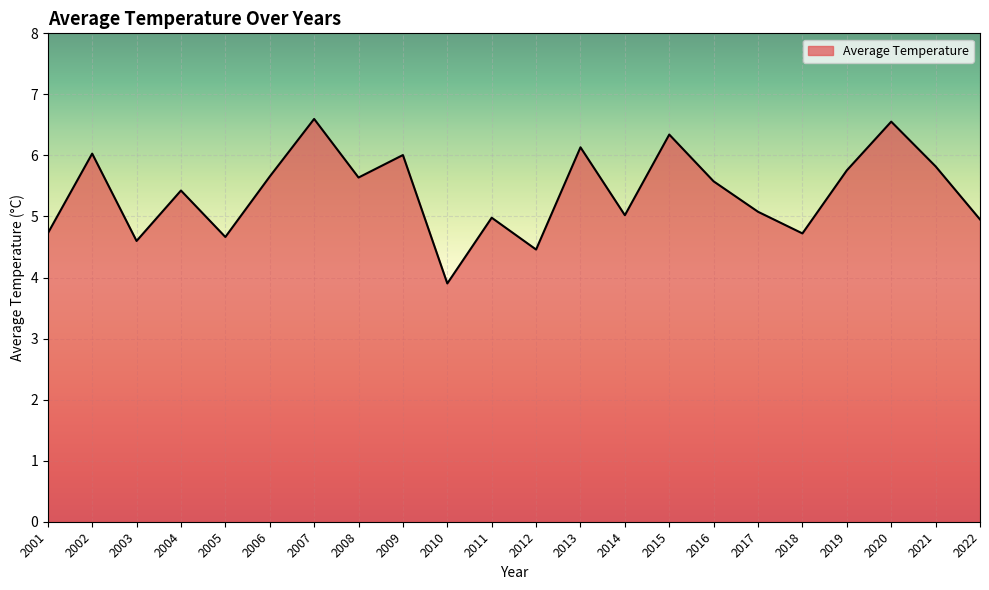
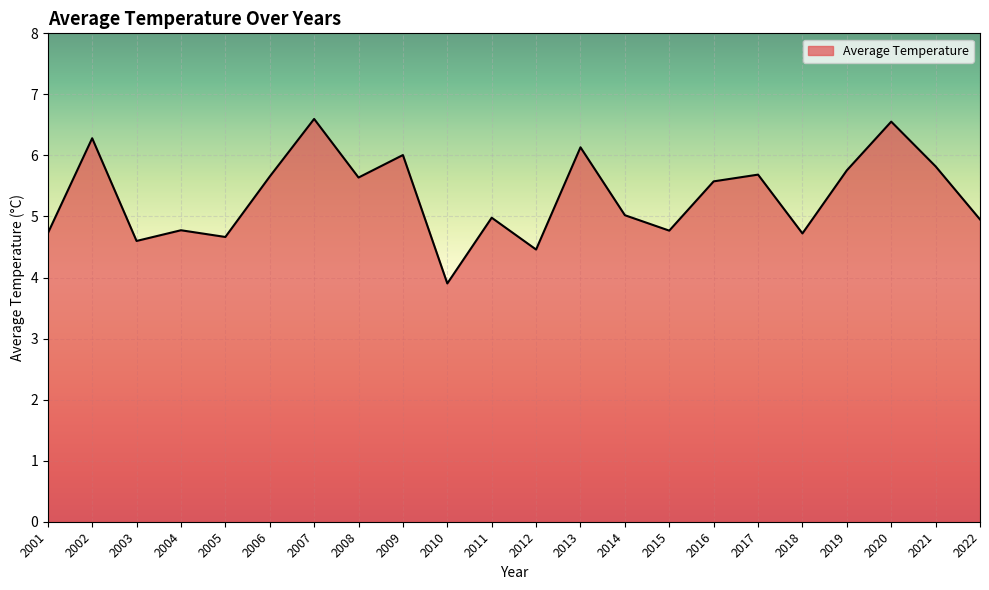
2002: 6.0 -> 6.3
2004: 5.4 -> 4.8
2015: 6.3 -> 4.8
2017: 5.1 -> 5.7
